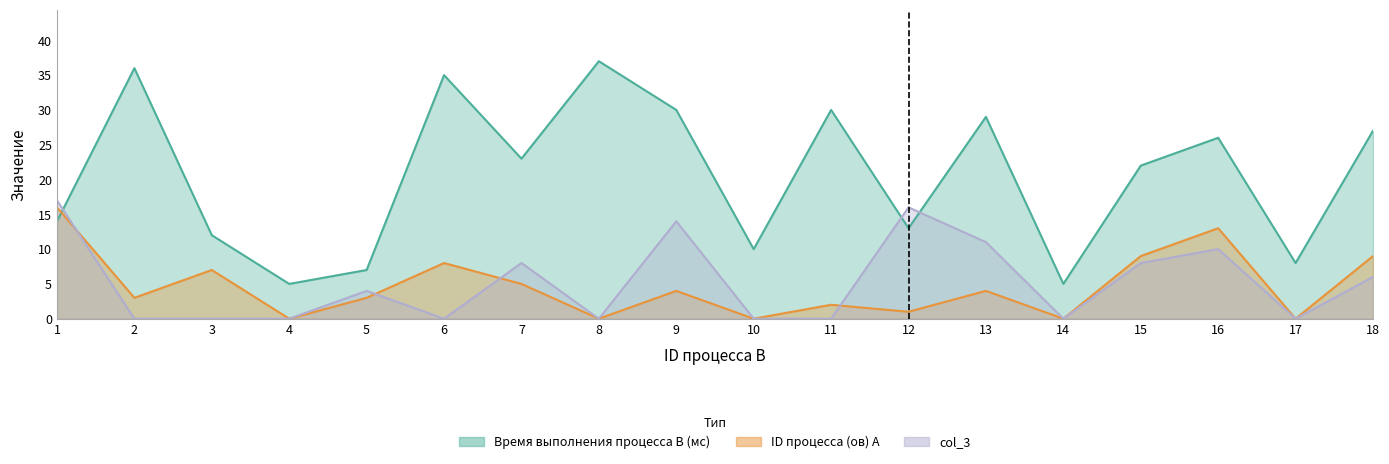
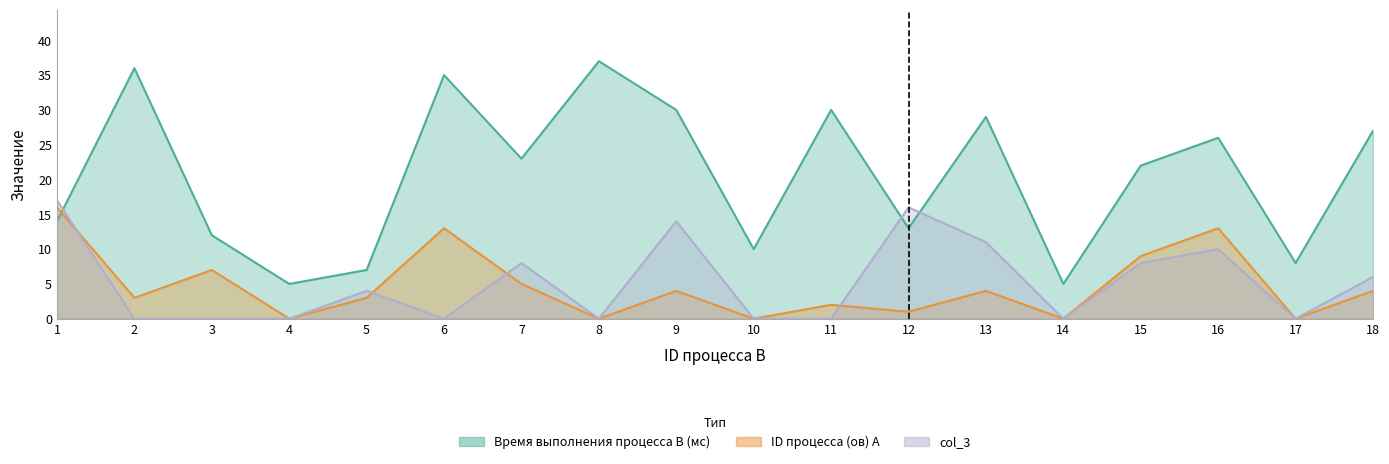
ID процесса (ов) A, 6: 8 -> 13
ID процесса (ов) A, 18: 9 -> 4
